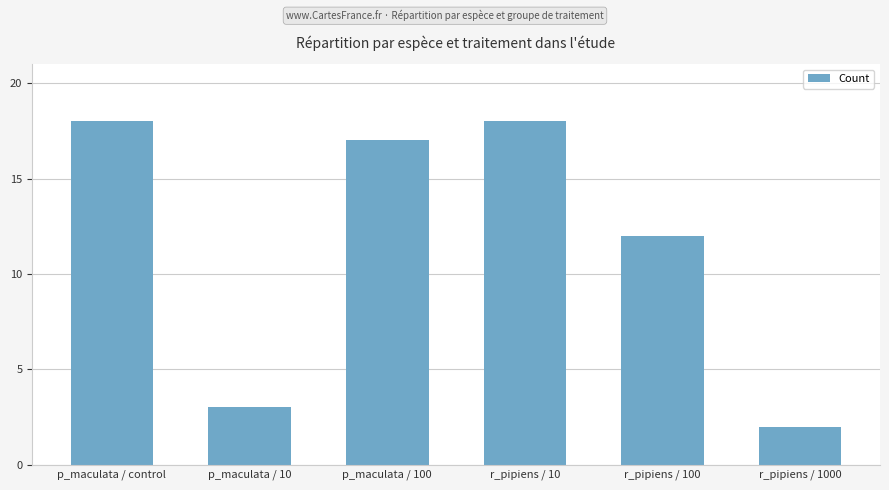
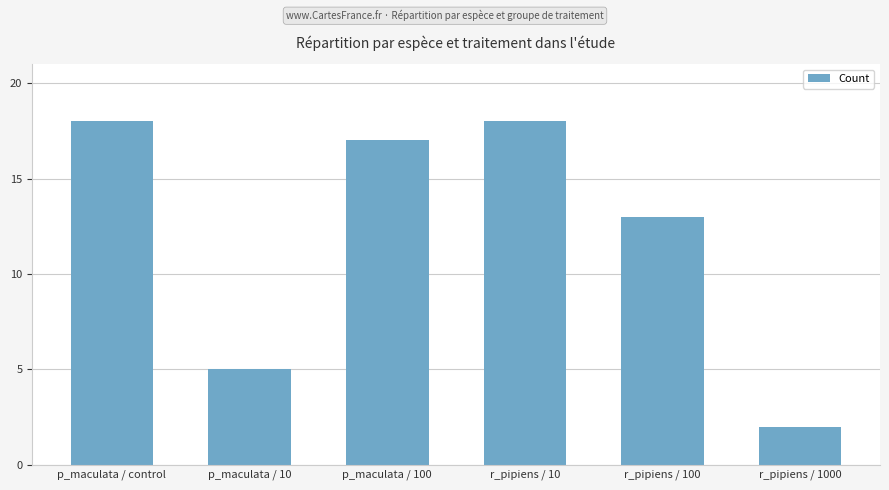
p_maculata / 10: 3 -> 5
r_pipiens / 100: 12 -> 13
